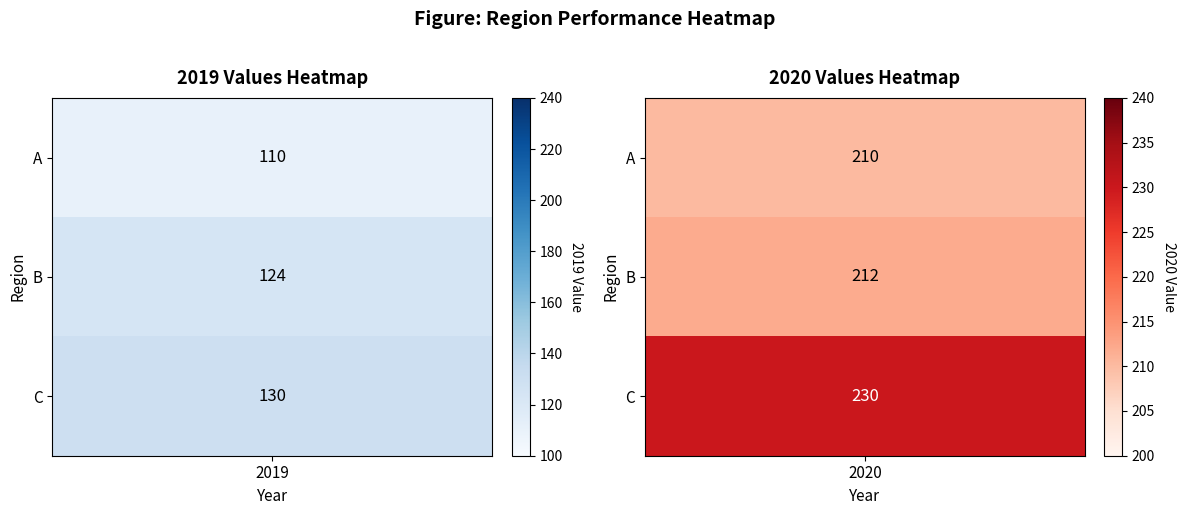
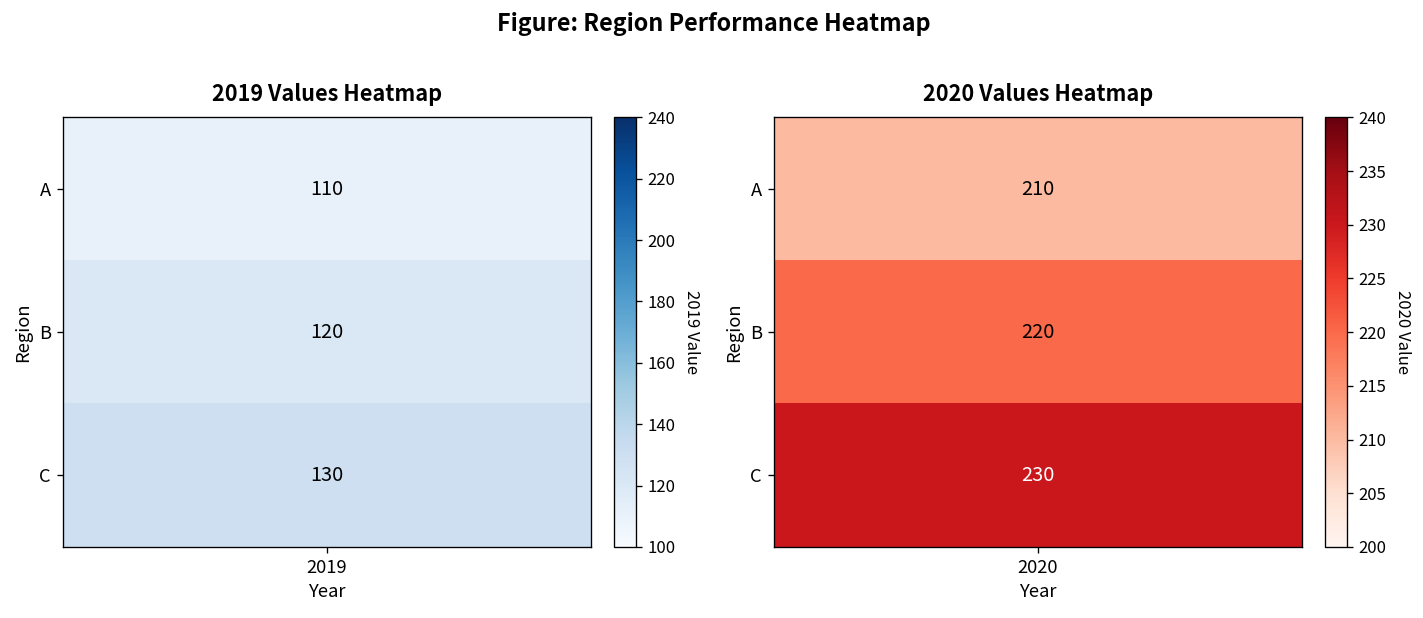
2019 Values Heatmap, B, 2019: 124 -> 120
2020 Values Heatmap, B, 2020: 212 -> 220
